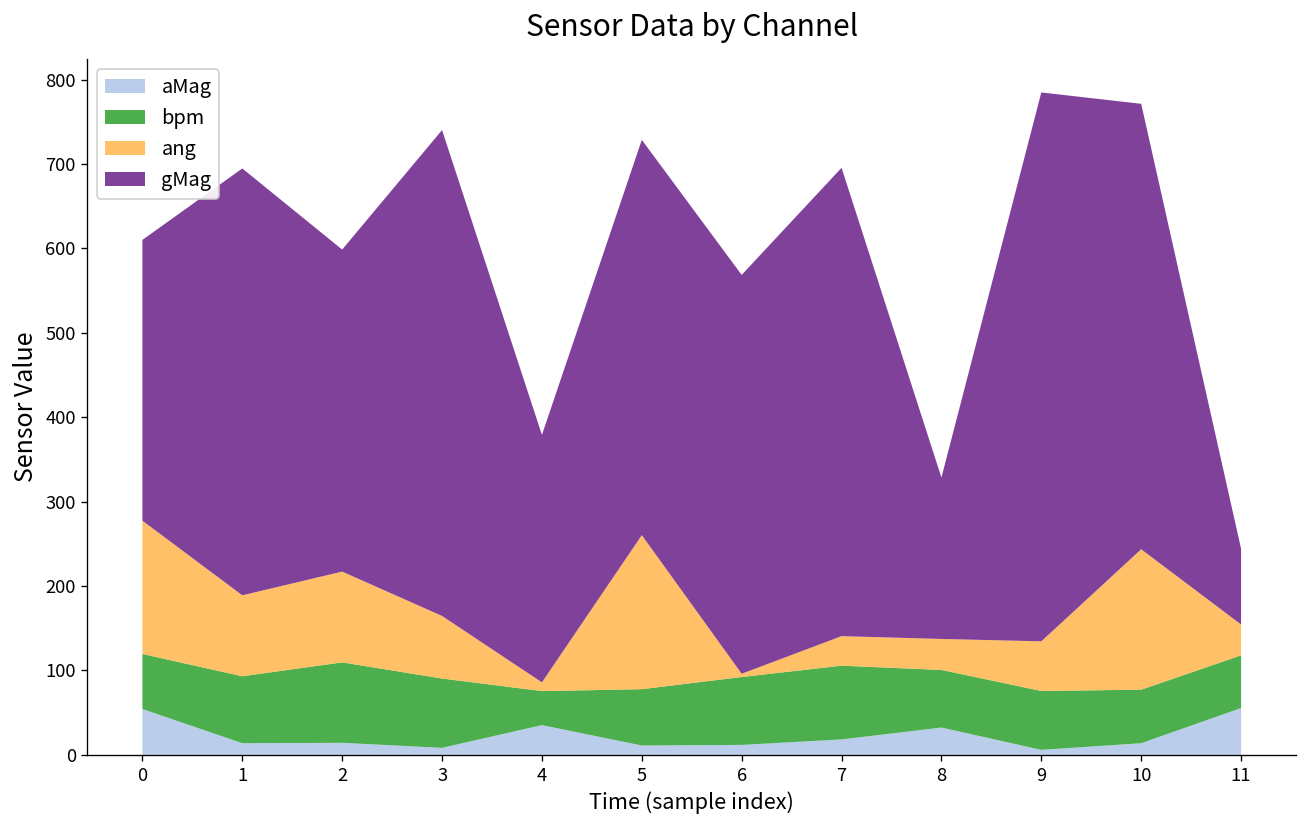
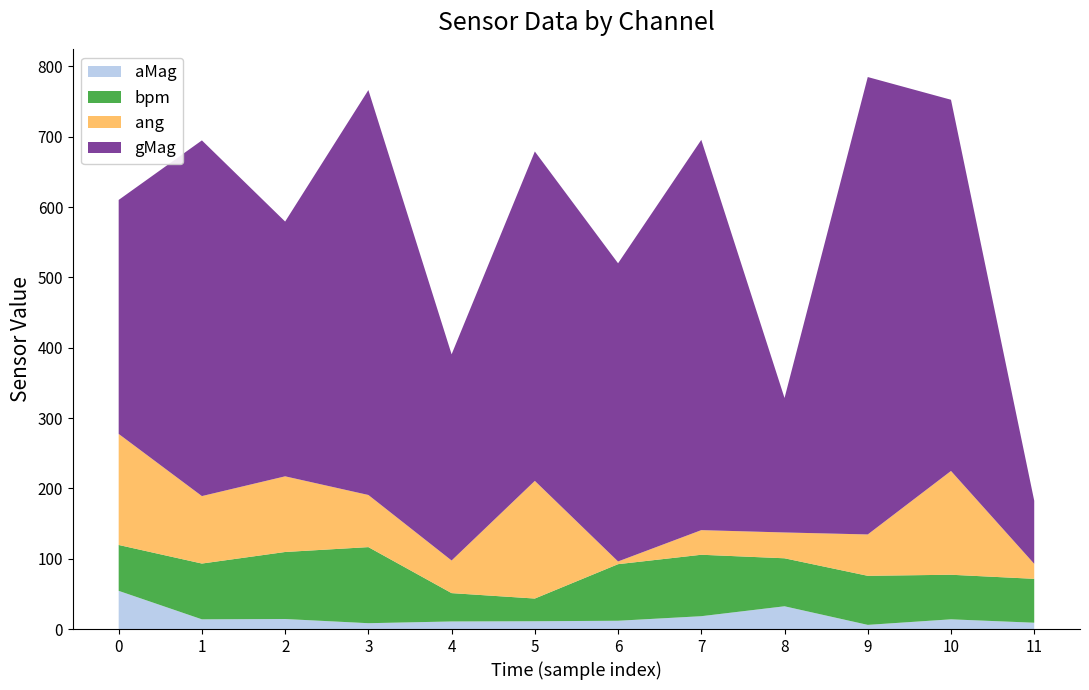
gMag, 2: 380 -> 360
bpm, 3: 80 -> 110
aMag, 4: 40 -> 10
ang, 4: 10 -> 50
bpm, 5: 70 -> 30
ang, 5: 180 -> 170
gMag, 6: 470 -> 420
ang, 10: 170 -> 150
aMag, 11: 60 -> 10
ang, 11: 40 -> 20
